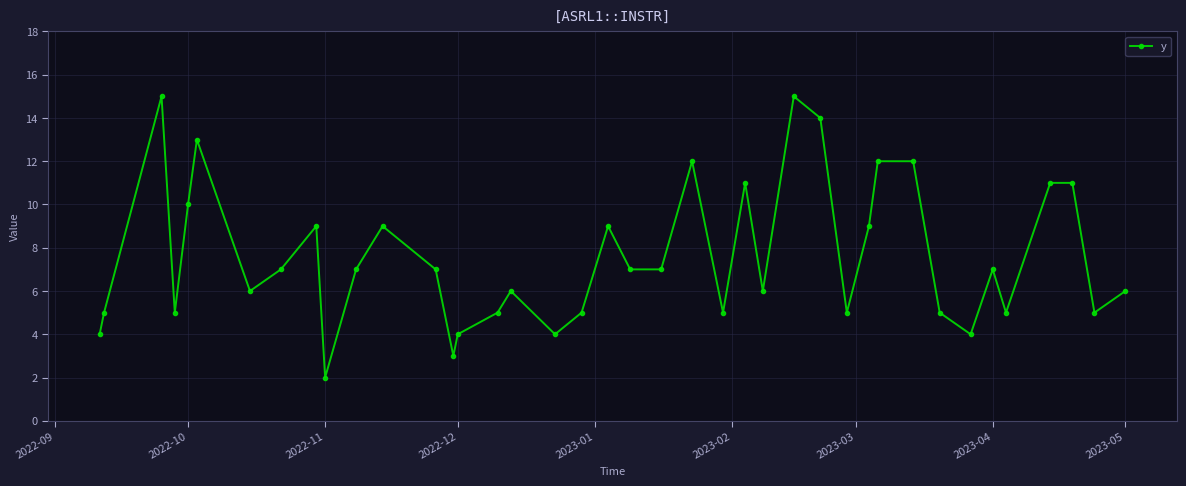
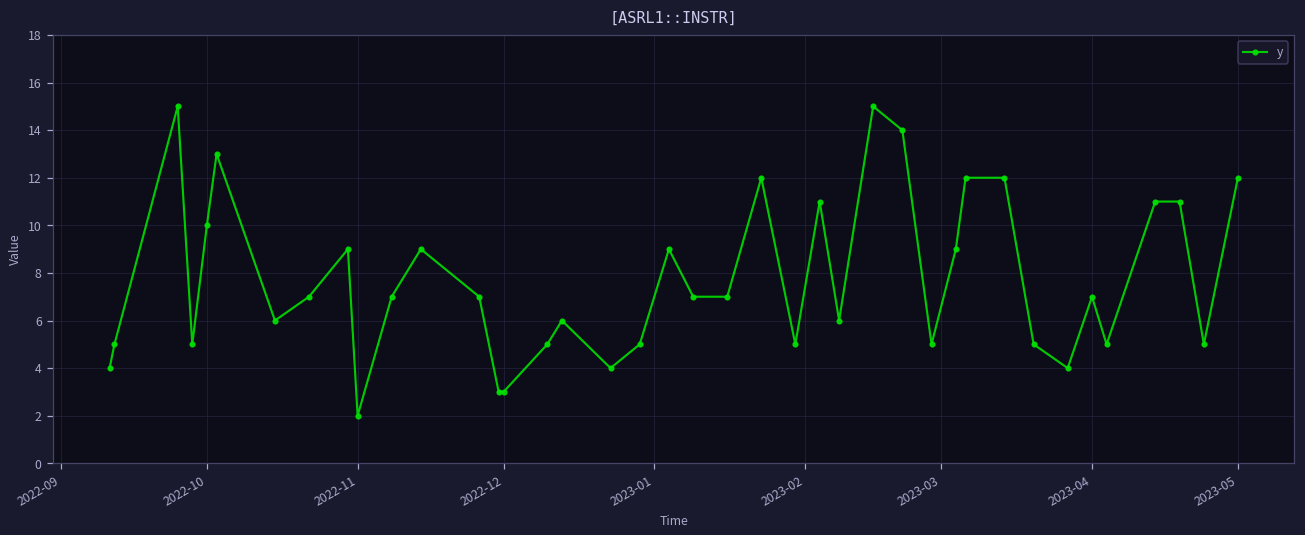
2022-12: 4 -> 3
2023-05: 6 -> 12
